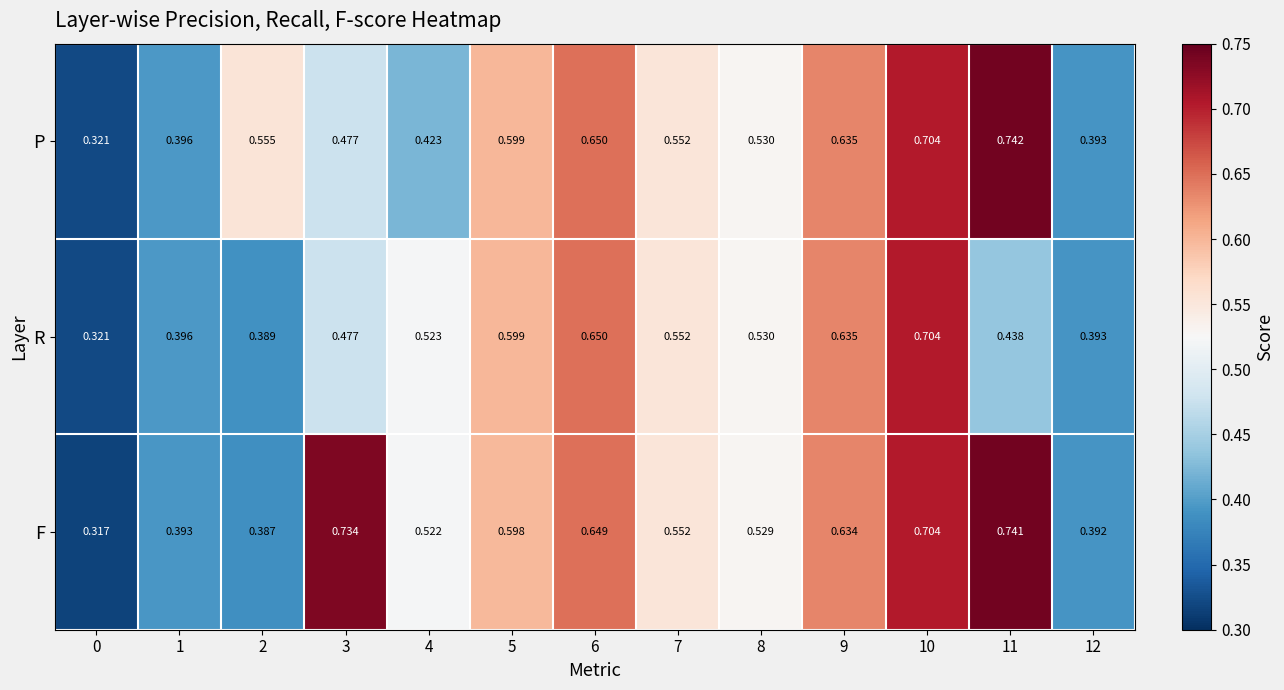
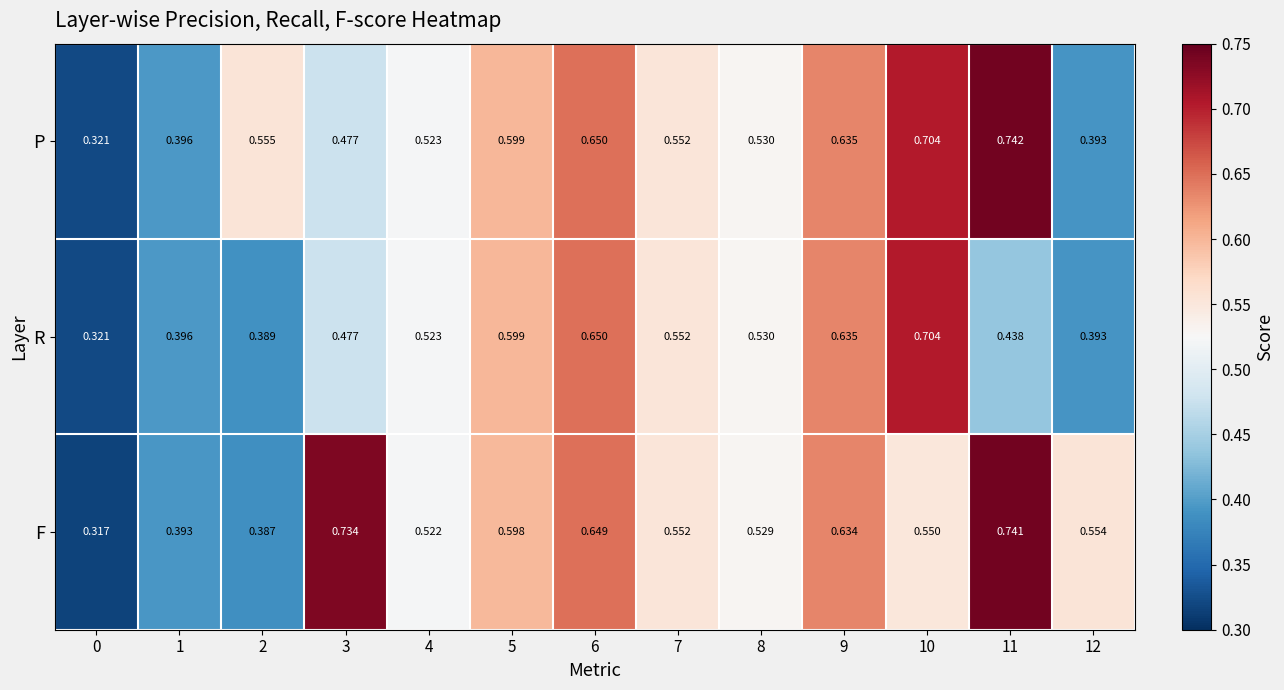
P, 4: 0.423 -> 0.523
F, 10: 0.704 -> 0.550
F, 12: 0.392 -> 0.554
